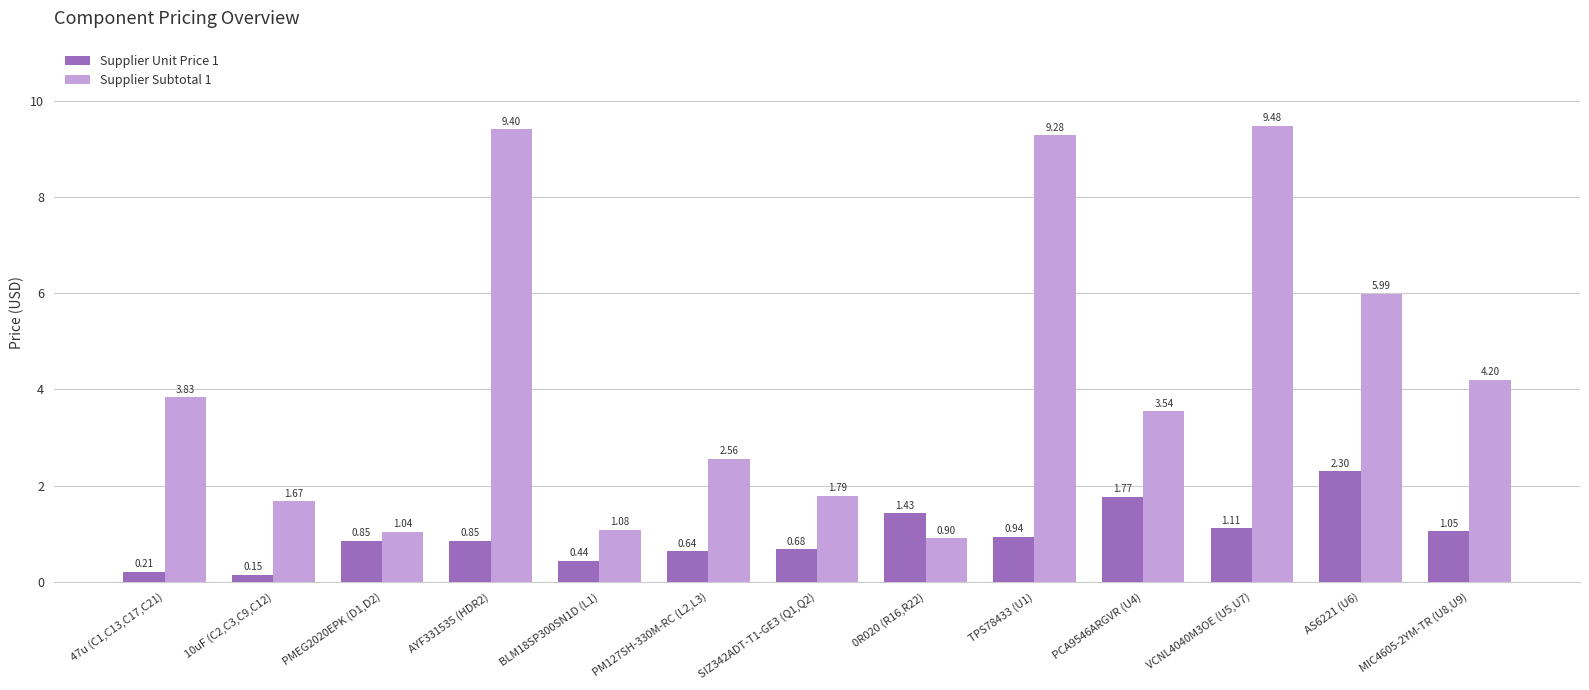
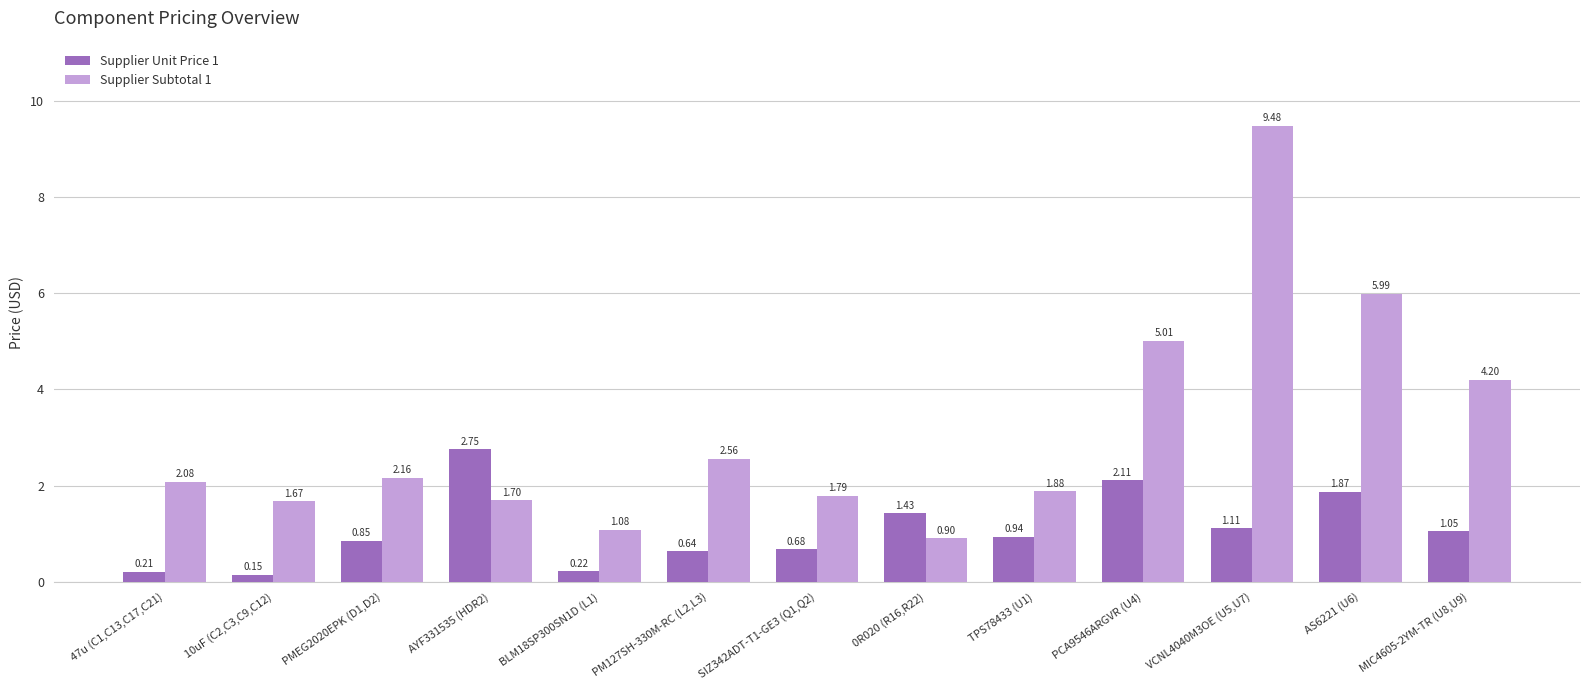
Supplier Subtotal 1, 47u (C1,C13,C17,C21): 3.83 -> 2.08
Supplier Subtotal 1, PMEG2020EPK (D1,D2): 1.04 -> 2.16
Supplier Unit Price 1, AYF331535 (HDR2): 0.85 -> 2.75
Supplier Subtotal 1, AYF331535 (HDR2): 9.40 -> 1.70
Supplier Unit Price 1, BLM18SP300SN1D (L1): 0.44 -> 0.22
Supplier Subtotal 1, TPS78433 (U1): 9.28 -> 1.88
Supplier Unit Price 1, PCA9546ARGVR (U4): 1.77 -> 2.11
Supplier Subtotal 1, PCA9546ARGVR (U4): 3.54 -> 5.01
Supplier Unit Price 1, AS6221 (U6): 2.30 -> 1.87
